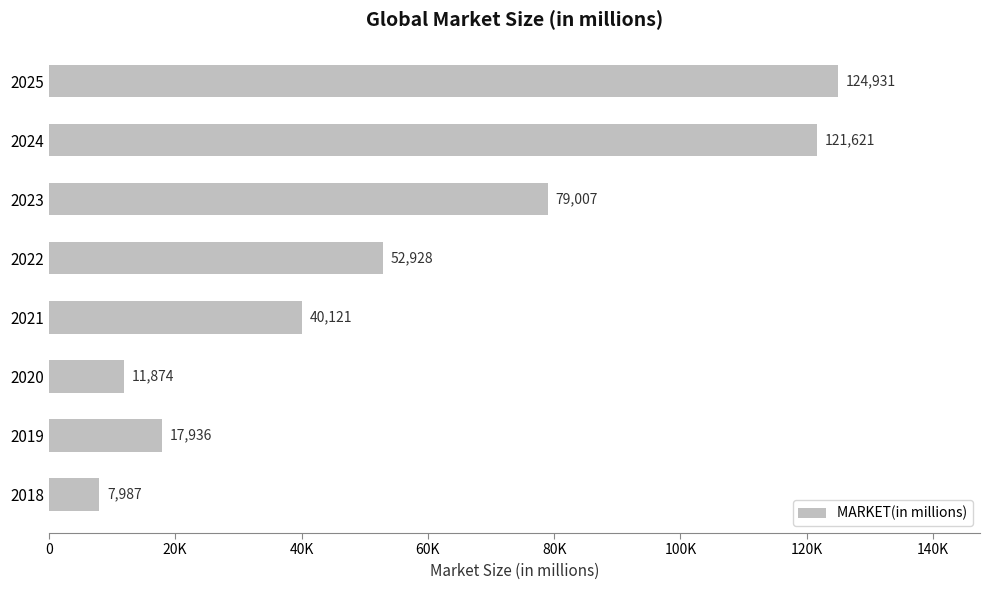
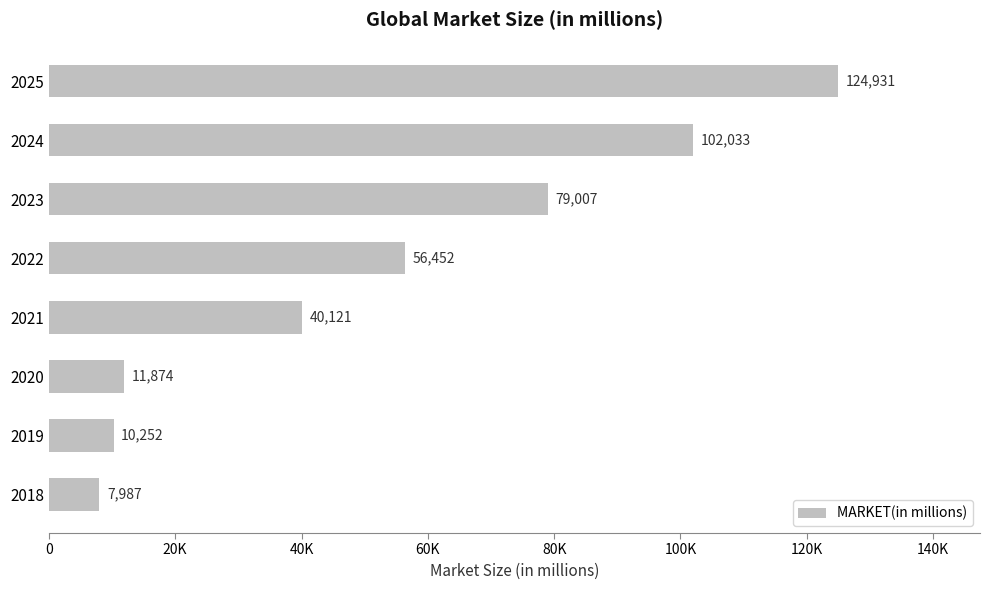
2024: 121,621 -> 102,033
2022: 52,928 -> 56,452
2019: 17,936 -> 10,252
